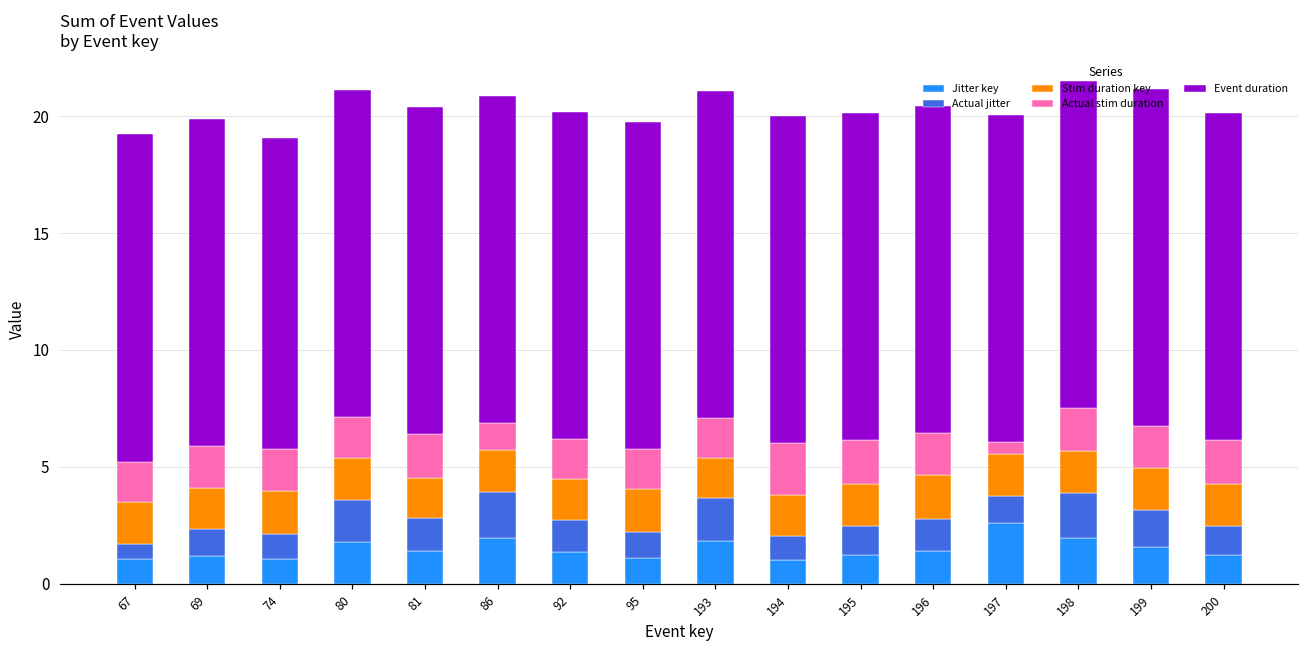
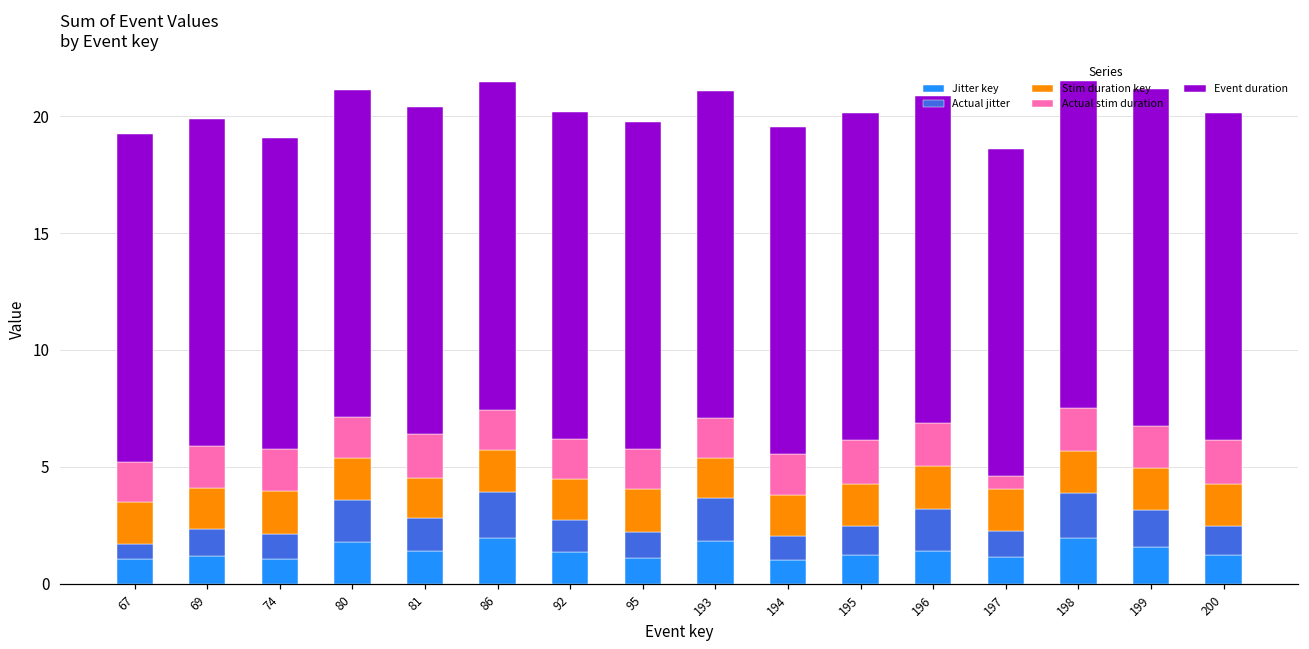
Actual stim duration, 86: 1.2 -> 1.7
Actual stim duration, 194: 2.2 -> 1.8
Actual jitter, 196: 1.4 -> 1.8
Jitter key, 197: 2.6 -> 1.1
